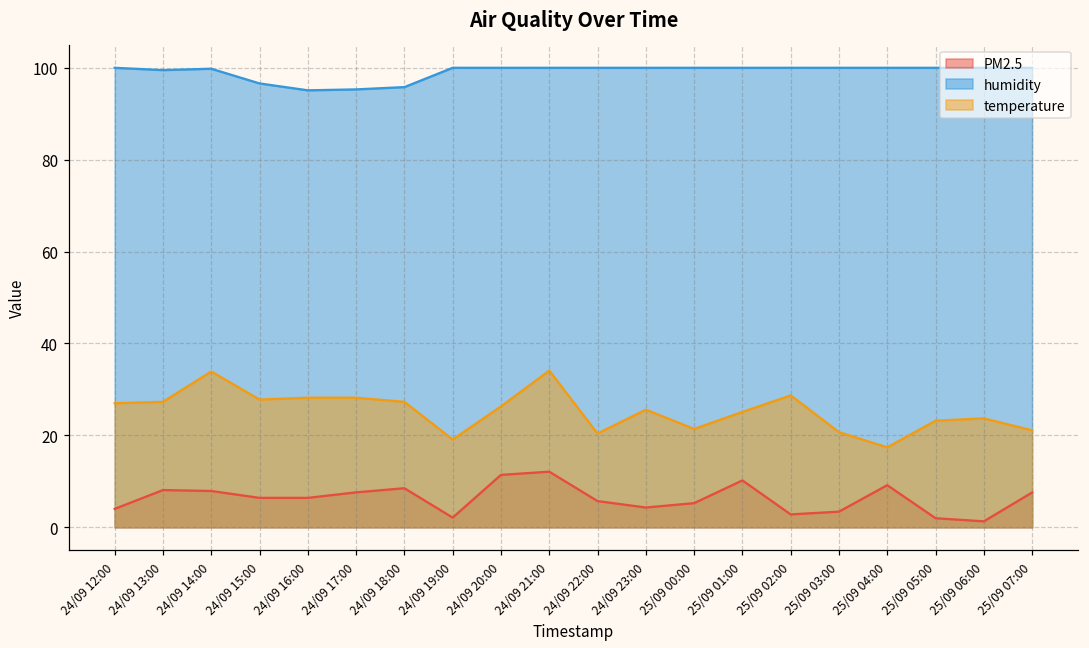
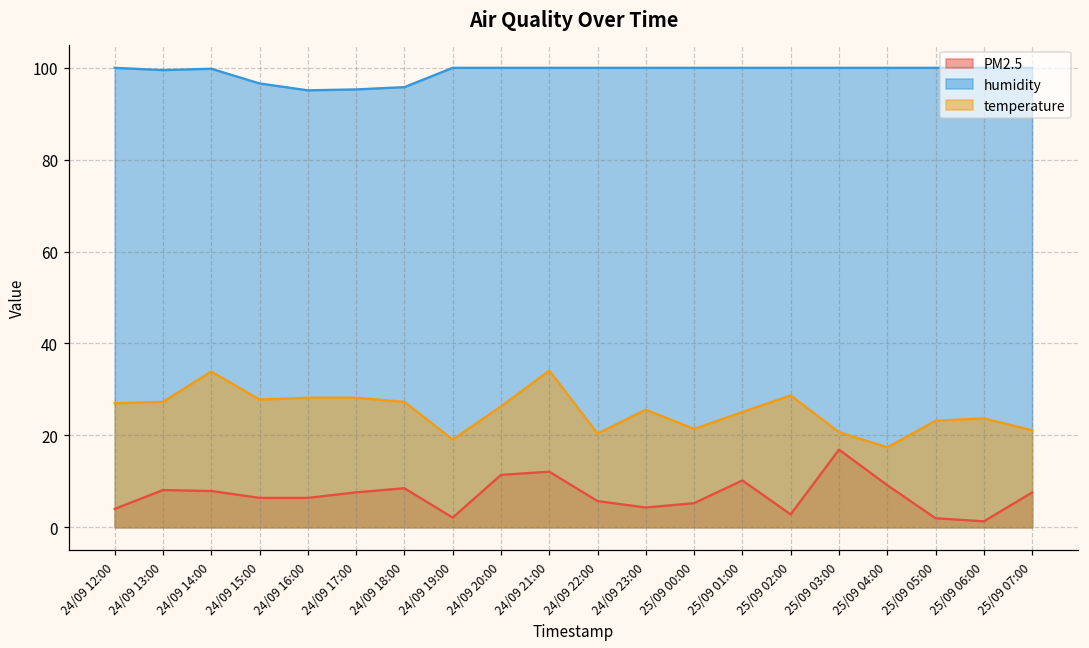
PM2.5, 25/09 03:00: 3 -> 17
